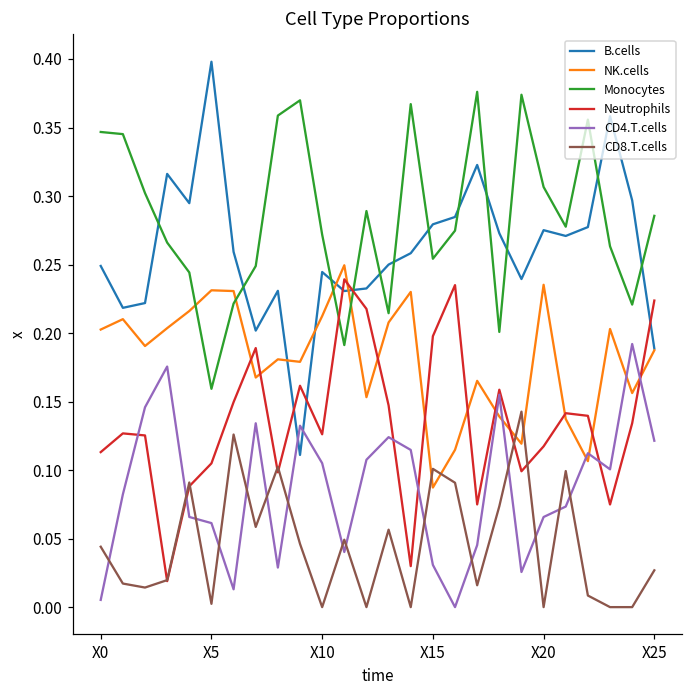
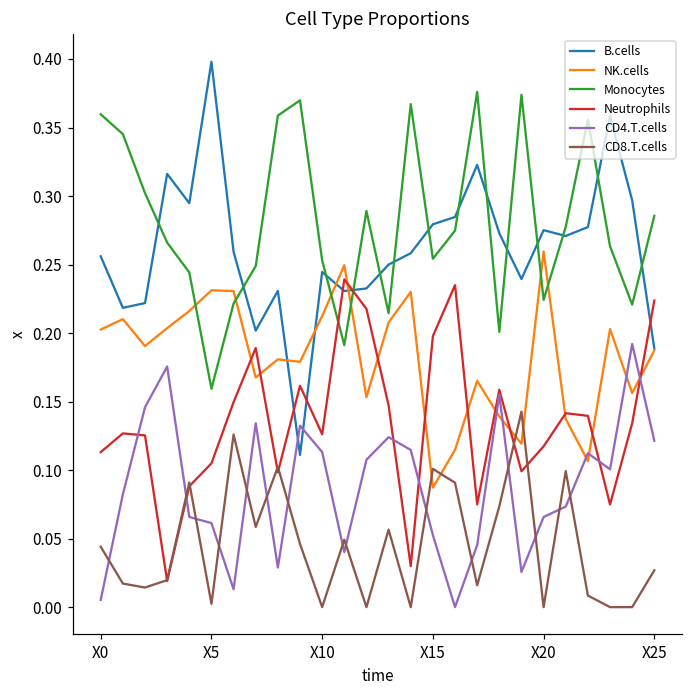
B.cells, X0: 0.249 -> 0.256
Monocytes, X0: 0.347 -> 0.360
Monocytes, X10: 0.272 -> 0.253
CD4.T.cells, X10: 0.105 -> 0.113
CD4.T.cells, X15: 0.031 -> 0.053
NK.cells, X20: 0.235 -> 0.260
Monocytes, X20: 0.307 -> 0.224
